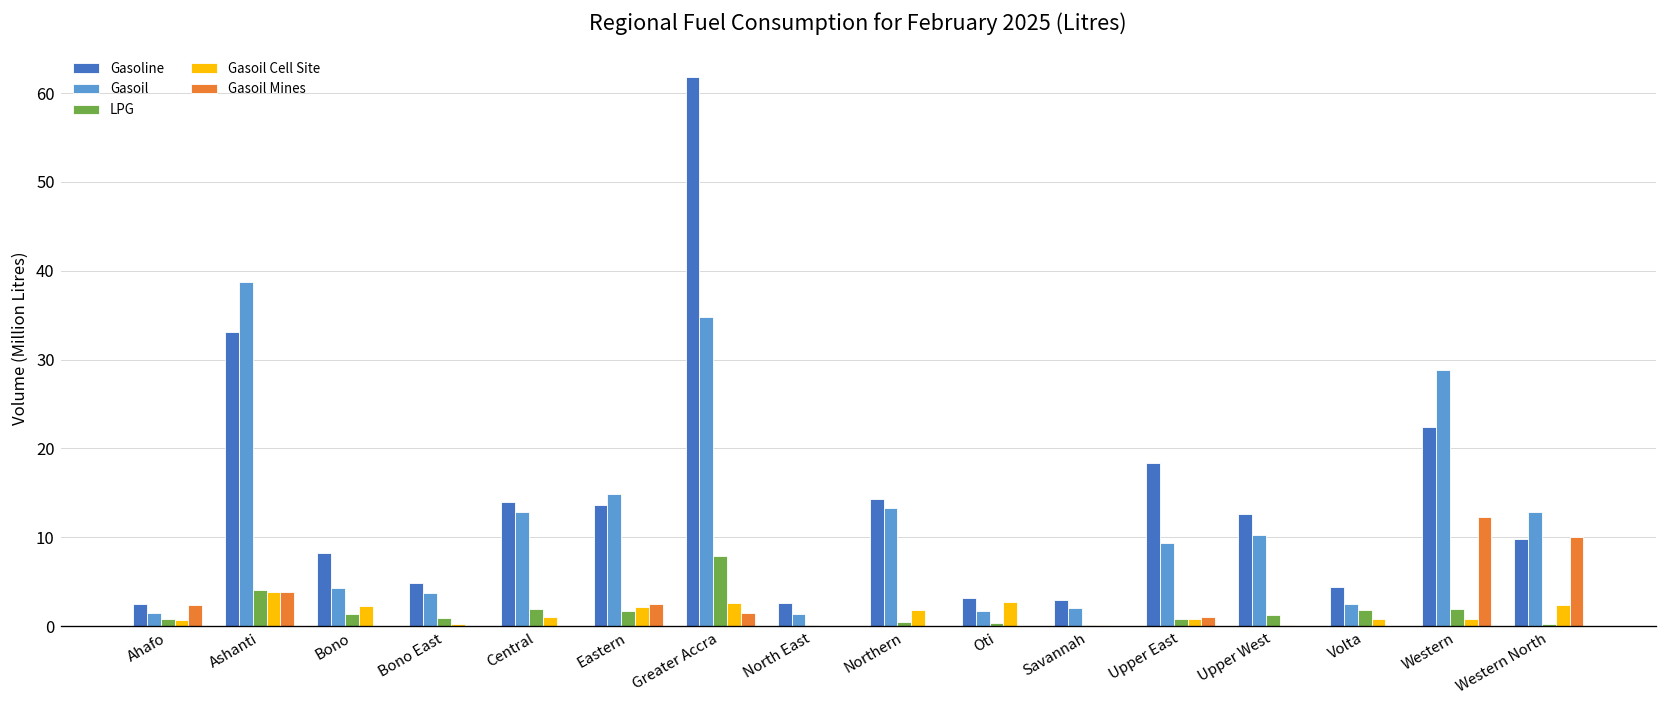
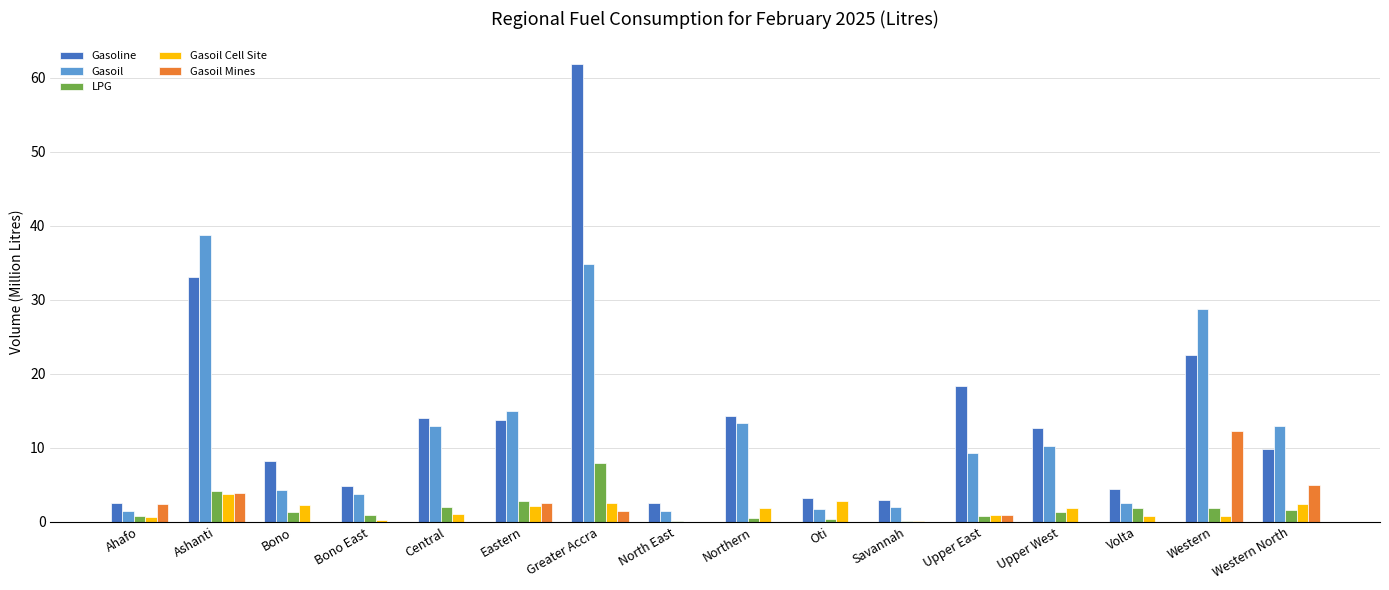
LPG, Eastern: 2 -> 3
Gasoil Cell Site, Upper West: 0 -> 2
LPG, Western North: 0 -> 2
Gasoil Mines, Western North: 10 -> 5
